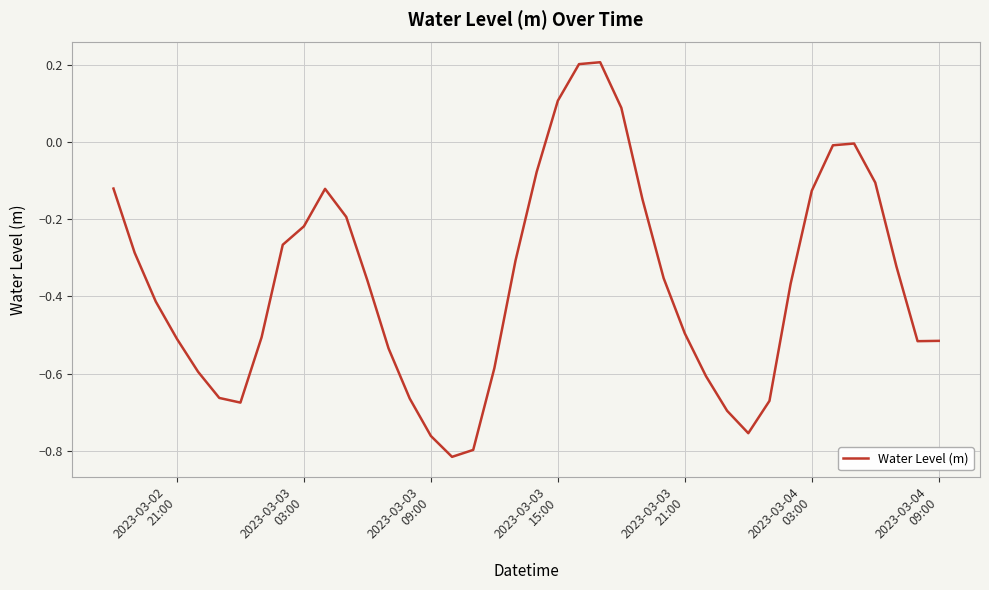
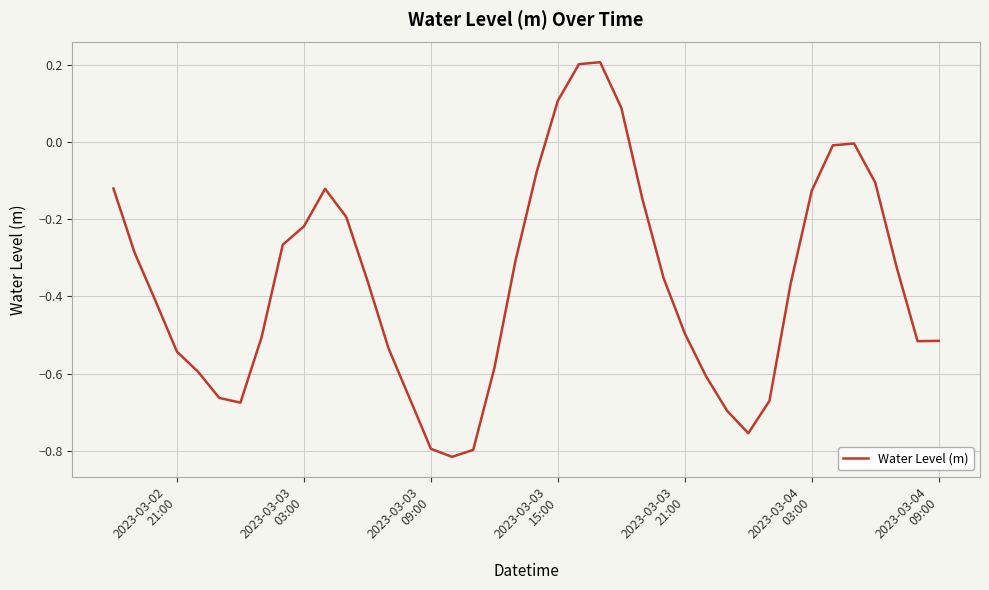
2023-03-02 21:00: -0.51 -> -0.54
2023-03-03 09:00: -0.76 -> -0.79
